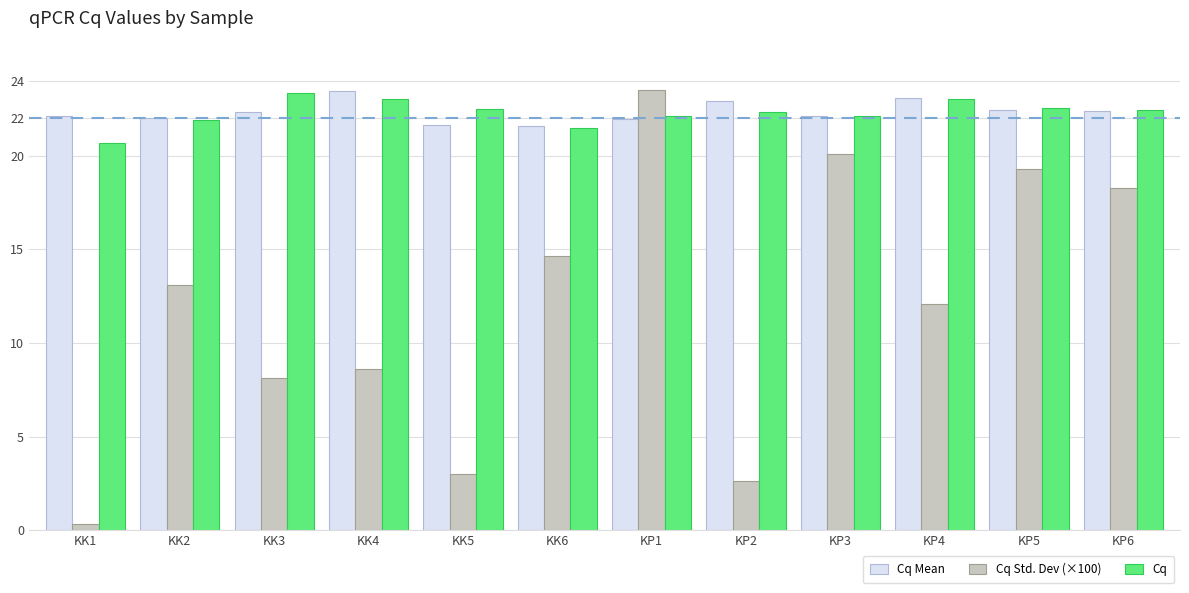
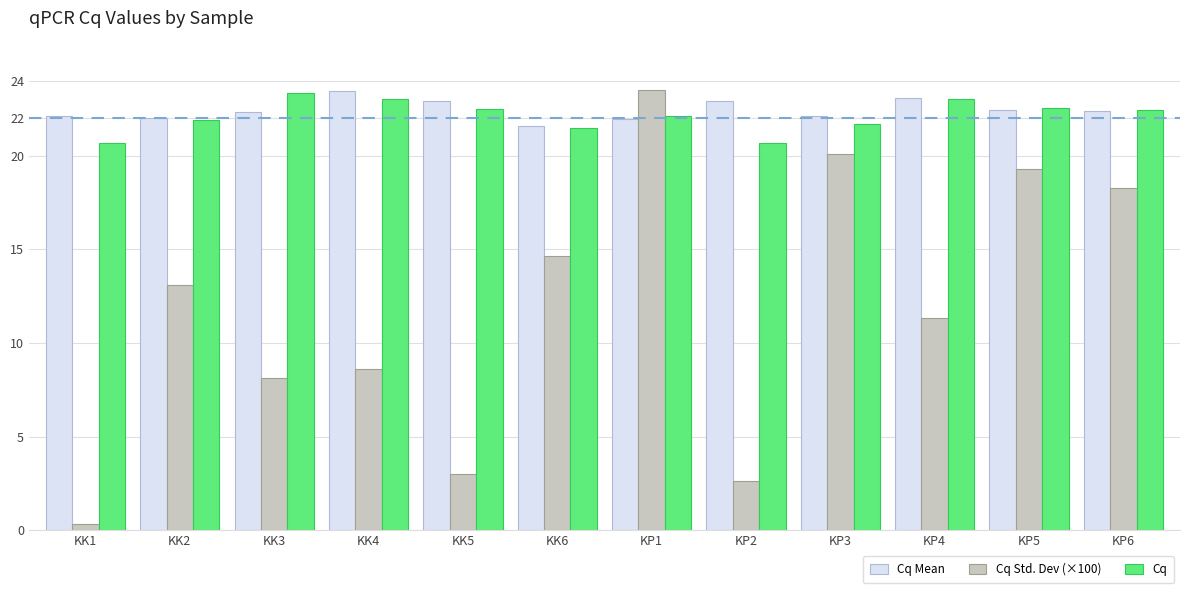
Cq Mean, KK5: 21.6 -> 22.9
Cq, KP2: 22.4 -> 20.7
Cq, KP3: 22.2 -> 21.7
Cq Std. Dev (×100), KP4: 12.1 -> 11.4
